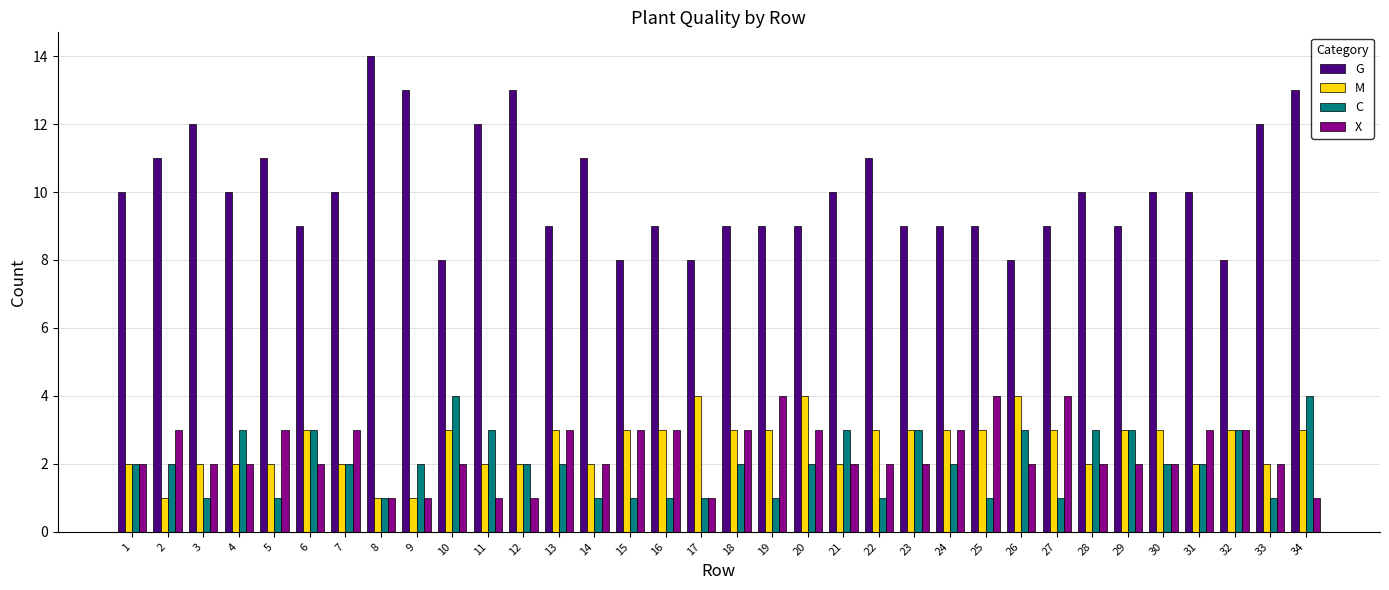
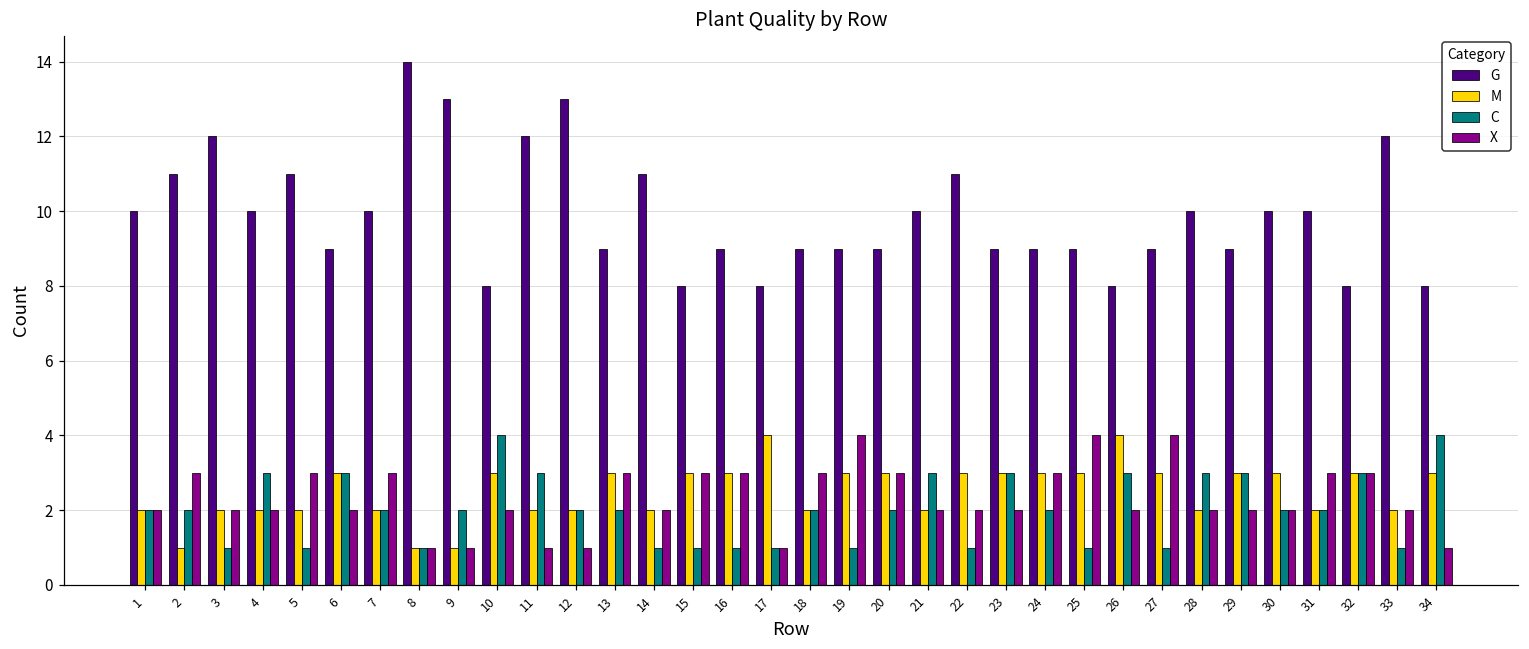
M, 18: 3 -> 2
M, 20: 4 -> 3
G, 34: 13 -> 8
